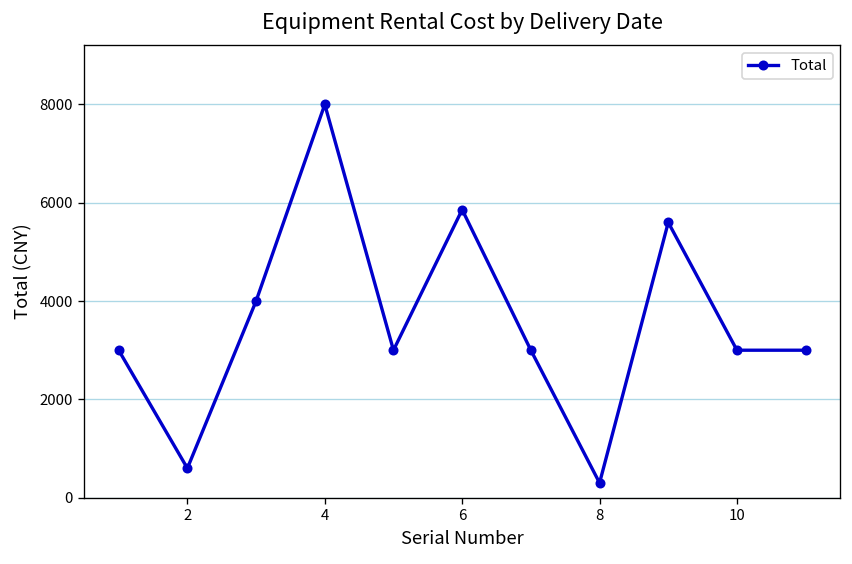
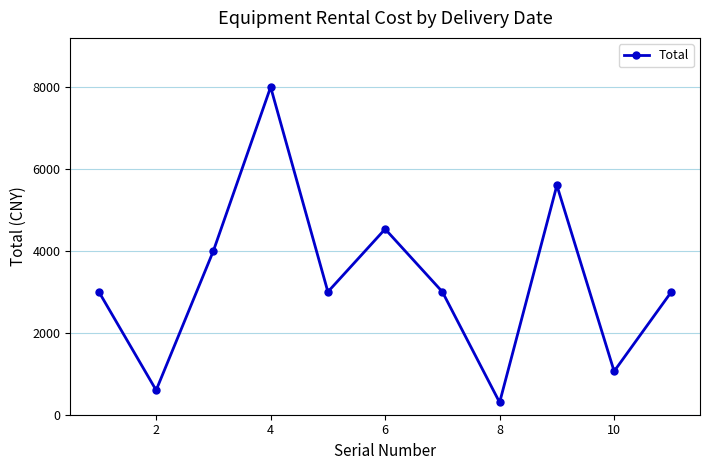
6: 5900 -> 4500
10: 3000 -> 1100
